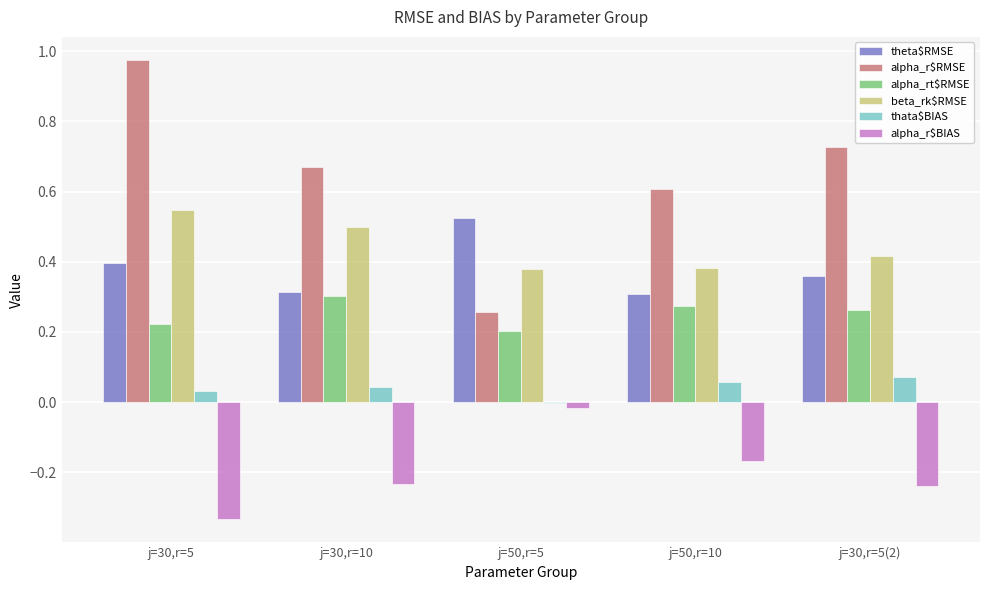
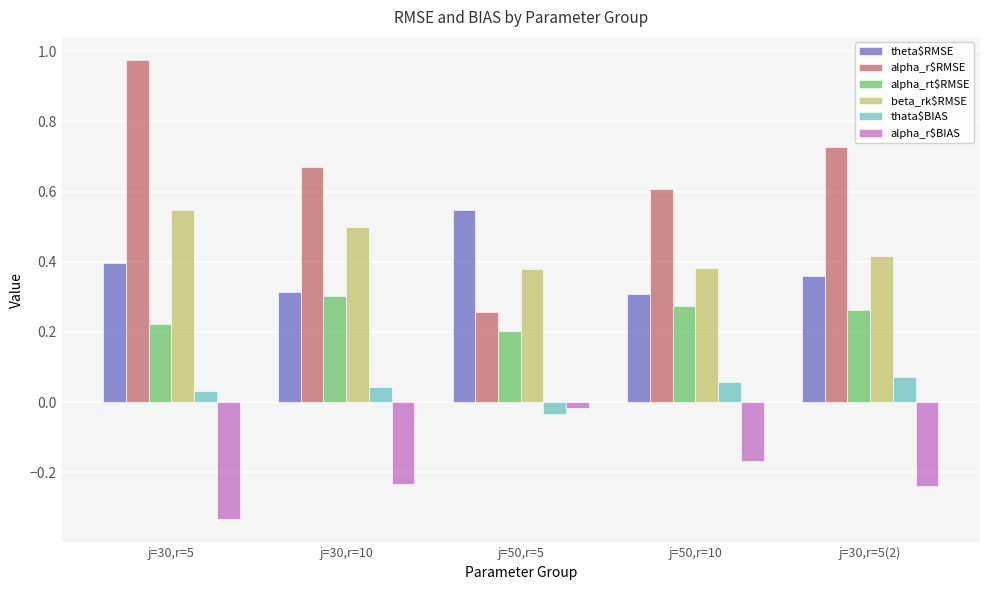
theta$RMSE, j=50,r=5: 0.52 -> 0.55
thata$BIAS, j=50,r=5: 0.00 -> -0.03
